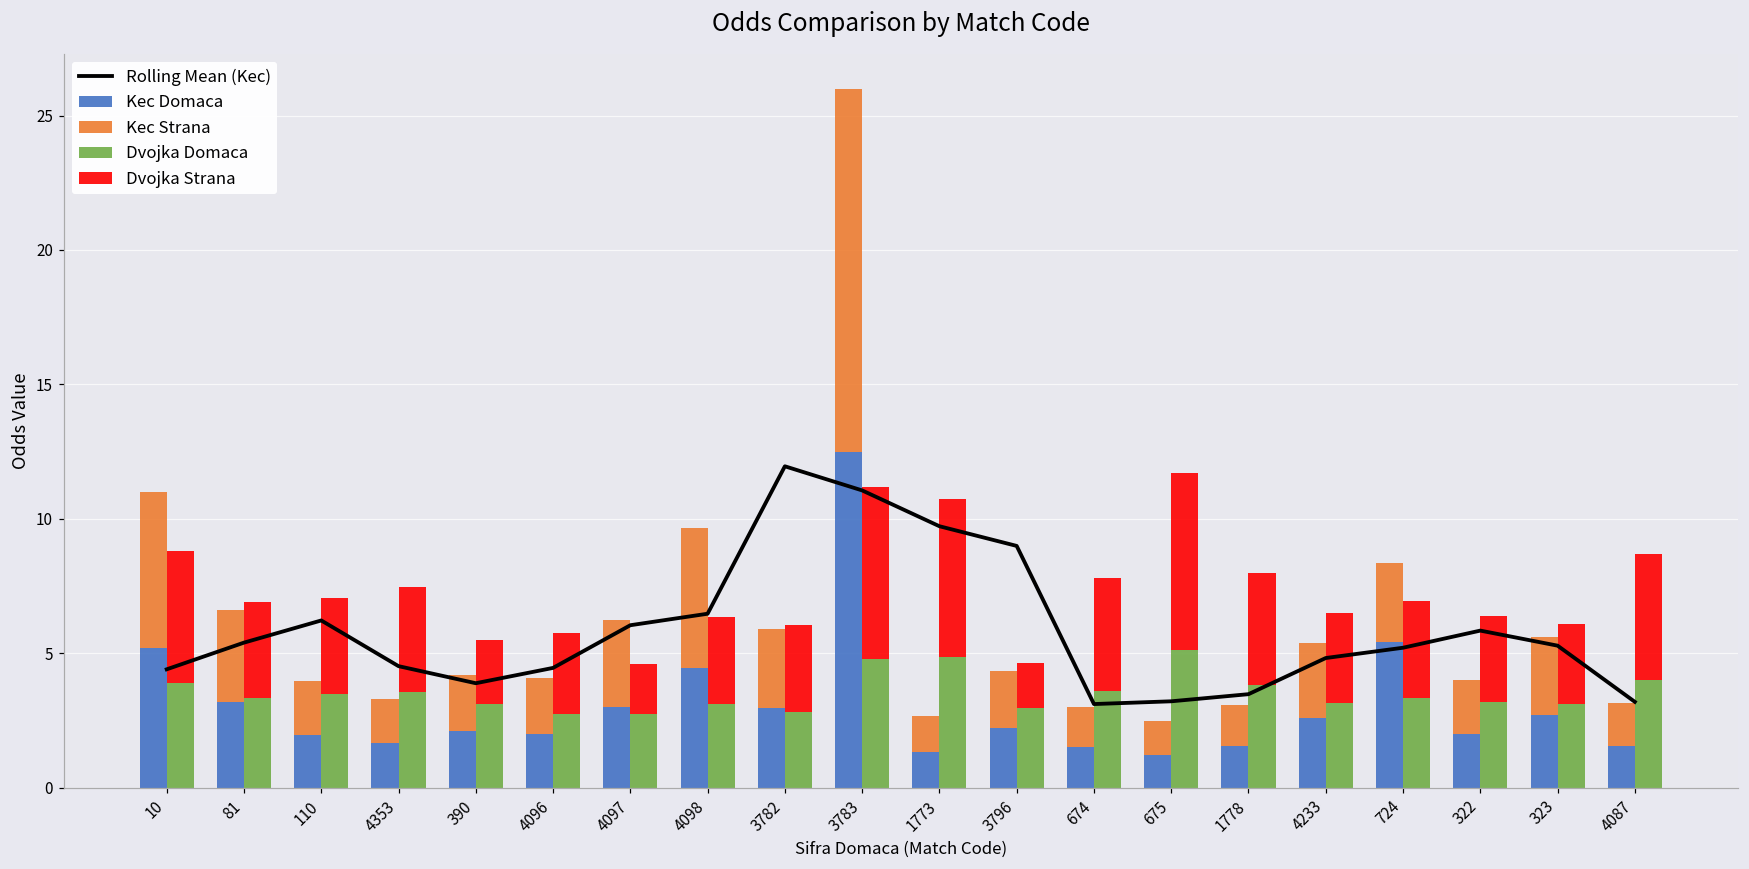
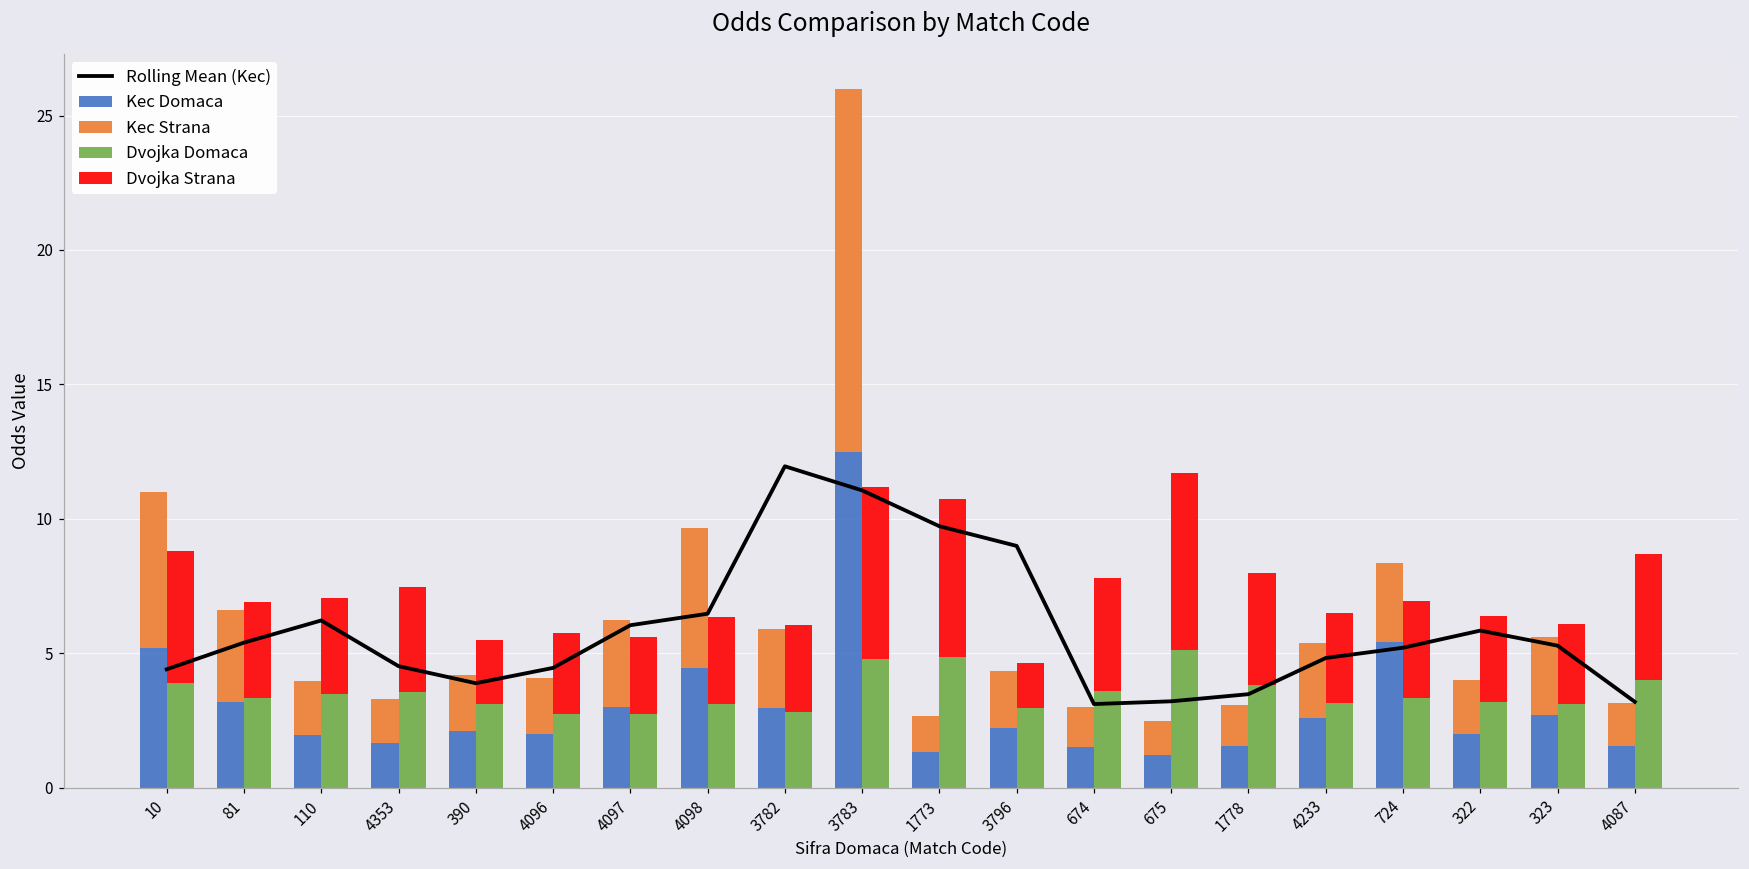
Dvojka Strana, 4097: 1.9 -> 2.9
